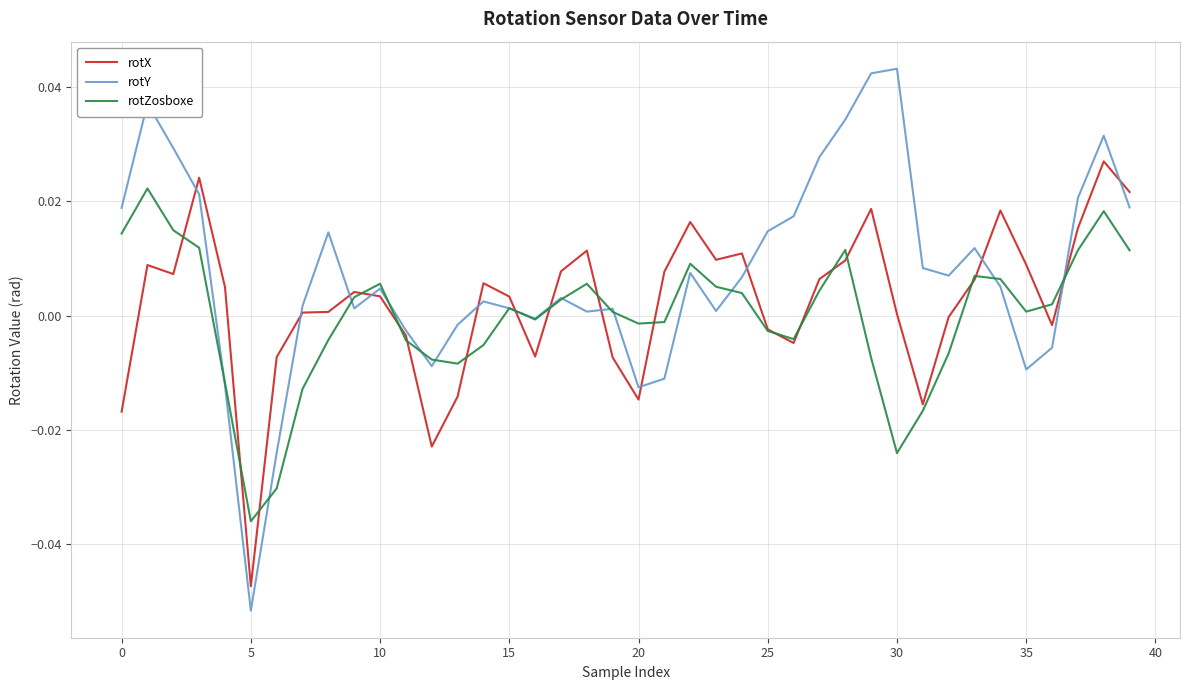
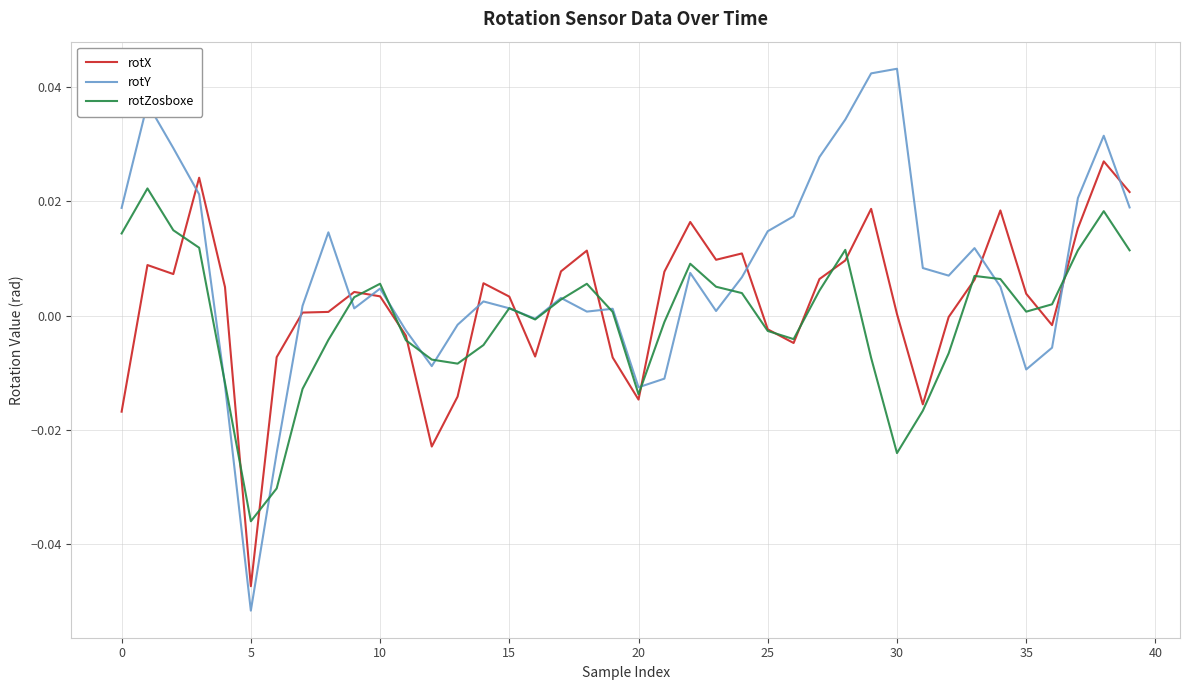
rotZosboxe, 20: -0.001 -> -0.014
rotX, 35: 0.009 -> 0.004
